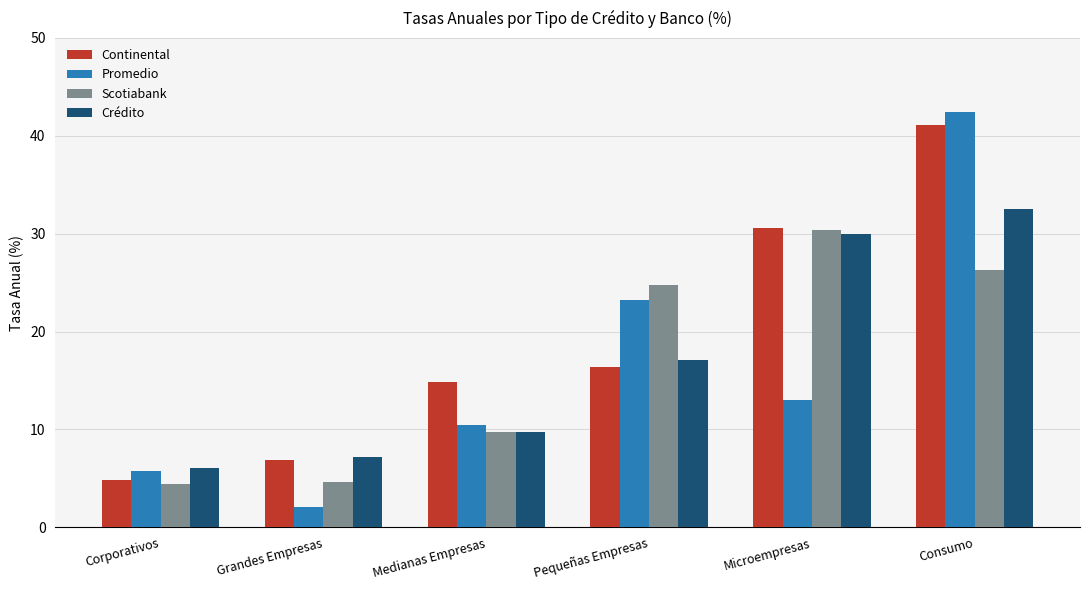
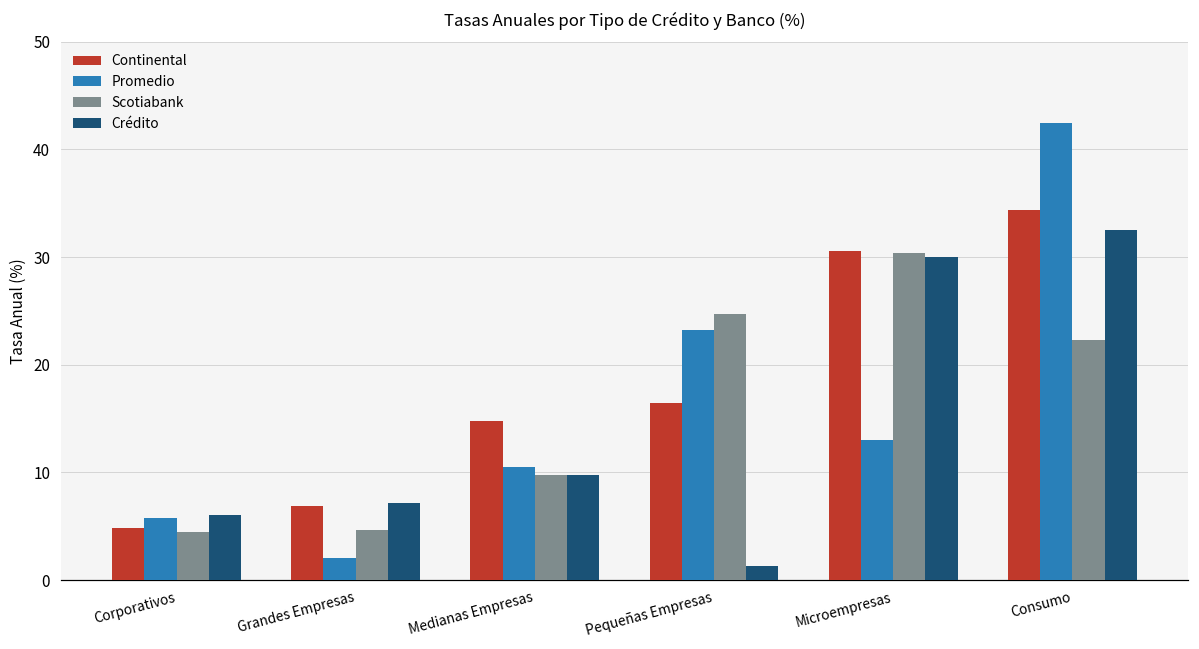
Crédito, Pequeñas Empresas: 17 -> 1
Continental, Consumo: 41 -> 34
Scotiabank, Consumo: 26 -> 22
